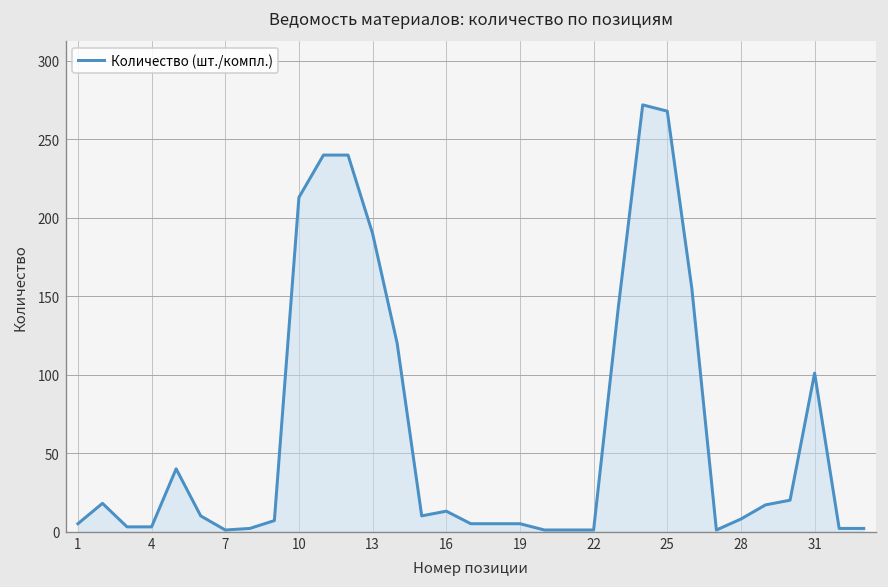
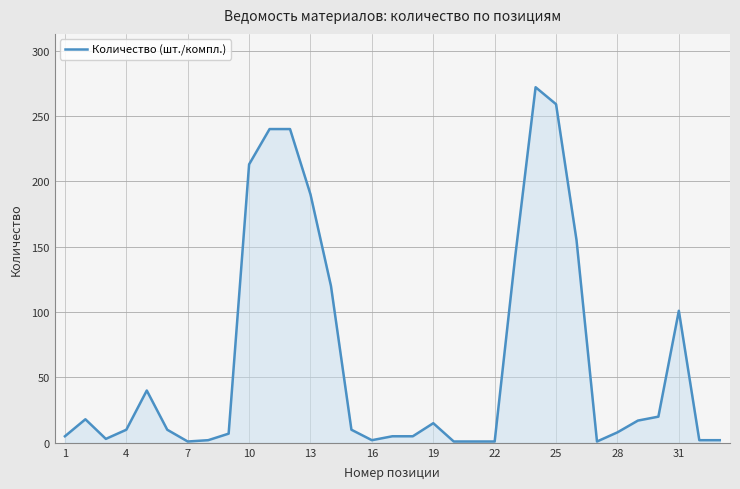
4: 3 -> 10
16: 13 -> 2
19: 5 -> 15
25: 268 -> 259
